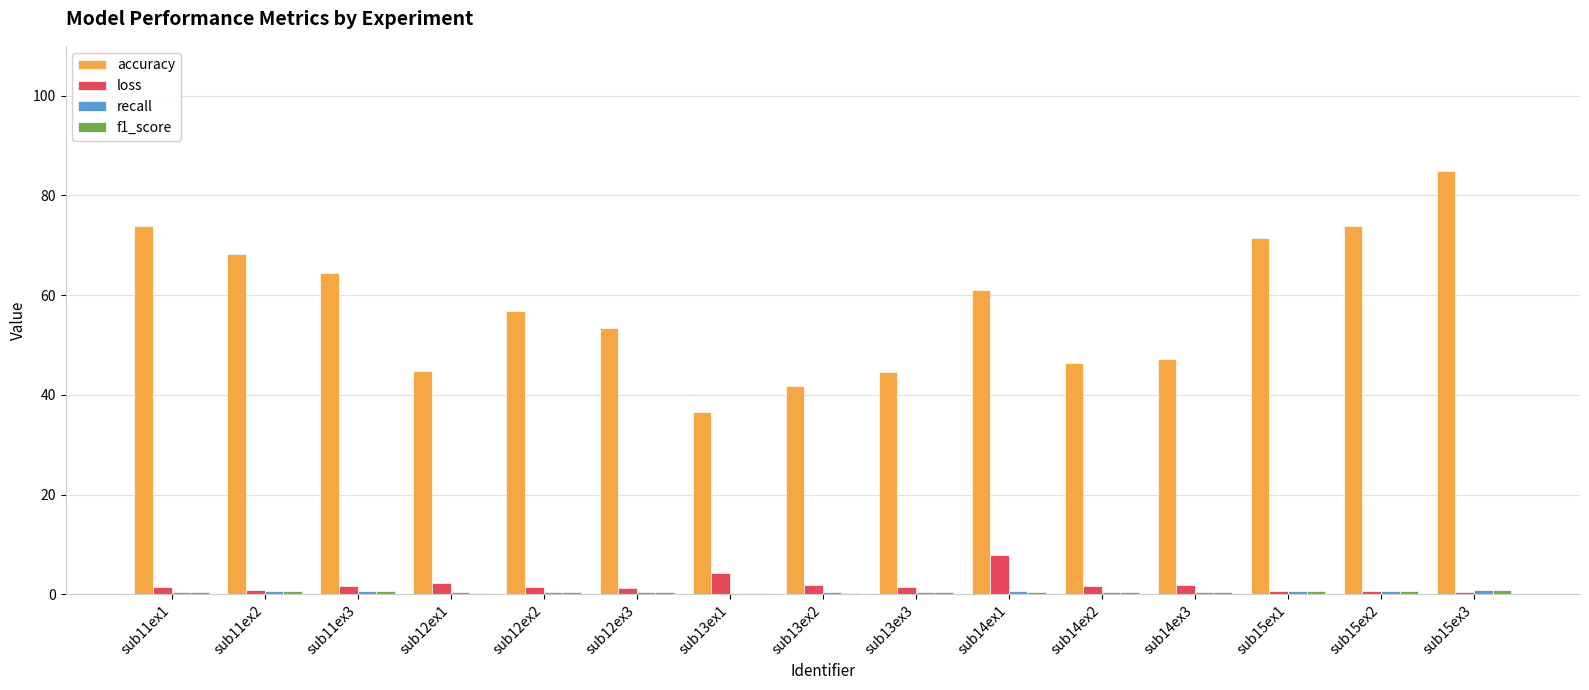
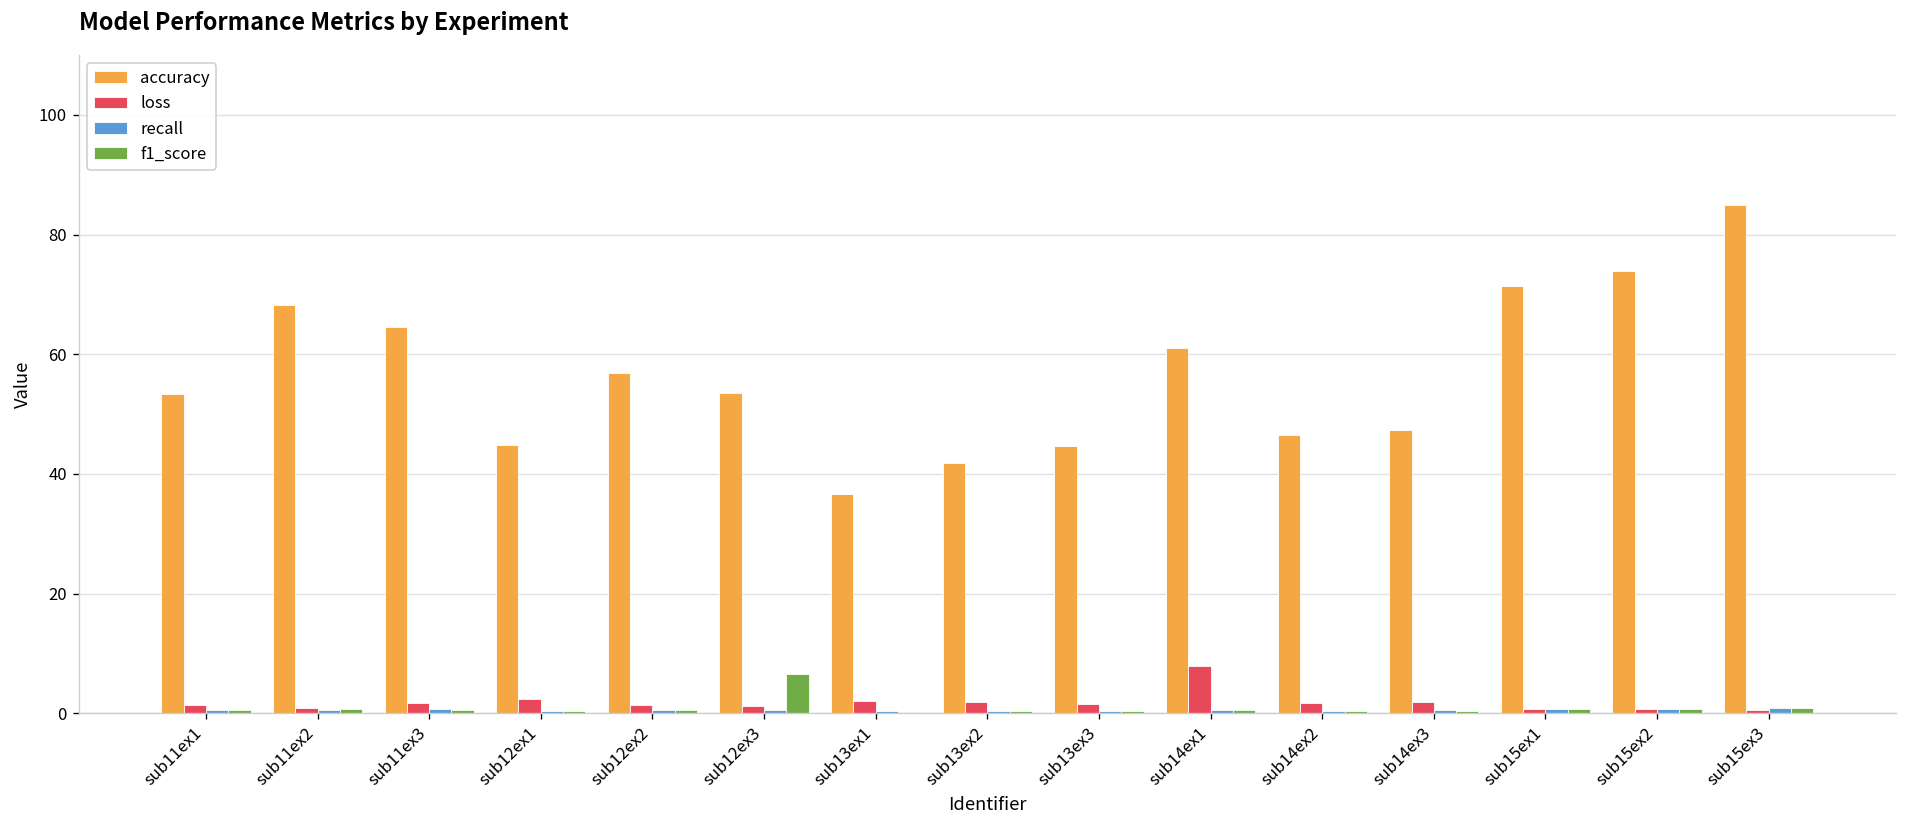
accuracy, sub11ex1: 74 -> 53
f1_score, sub12ex3: 1 -> 7
loss, sub13ex1: 4 -> 2
